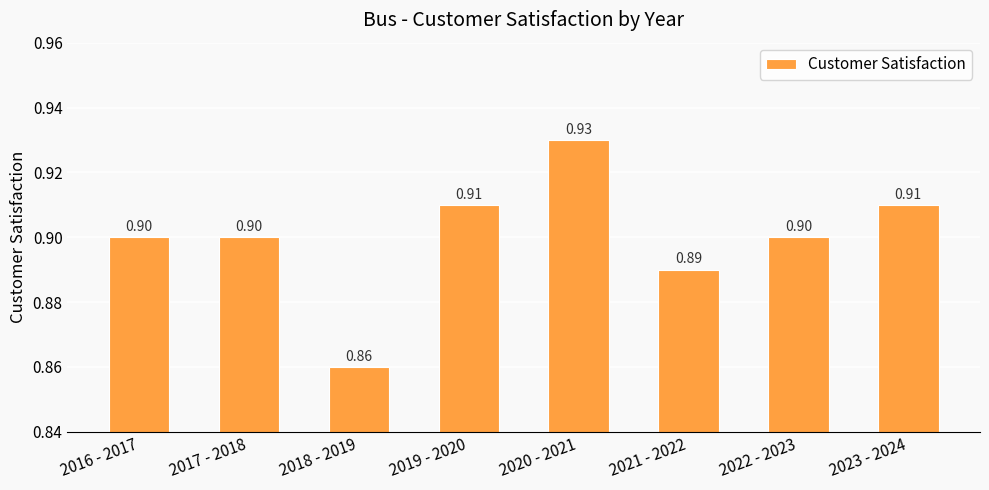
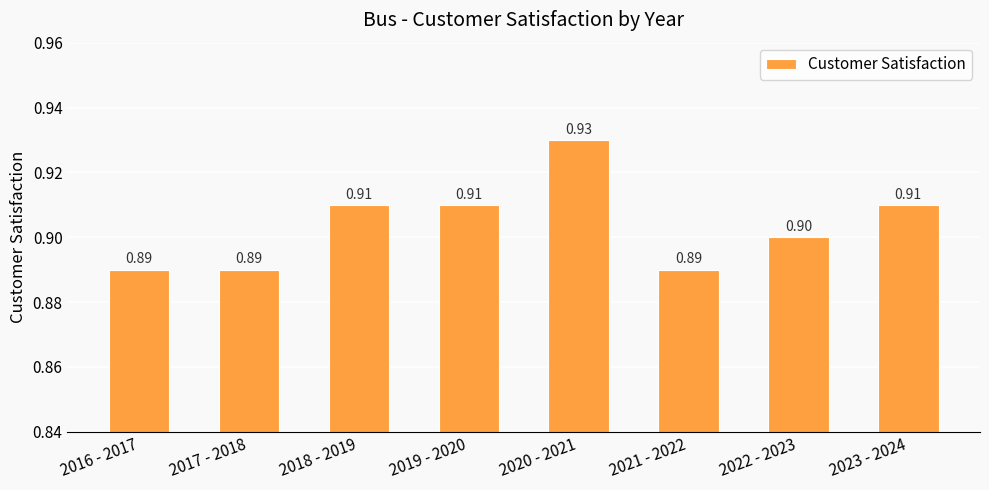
2016 - 2017: 0.90 -> 0.89
2017 - 2018: 0.90 -> 0.89
2018 - 2019: 0.86 -> 0.91
